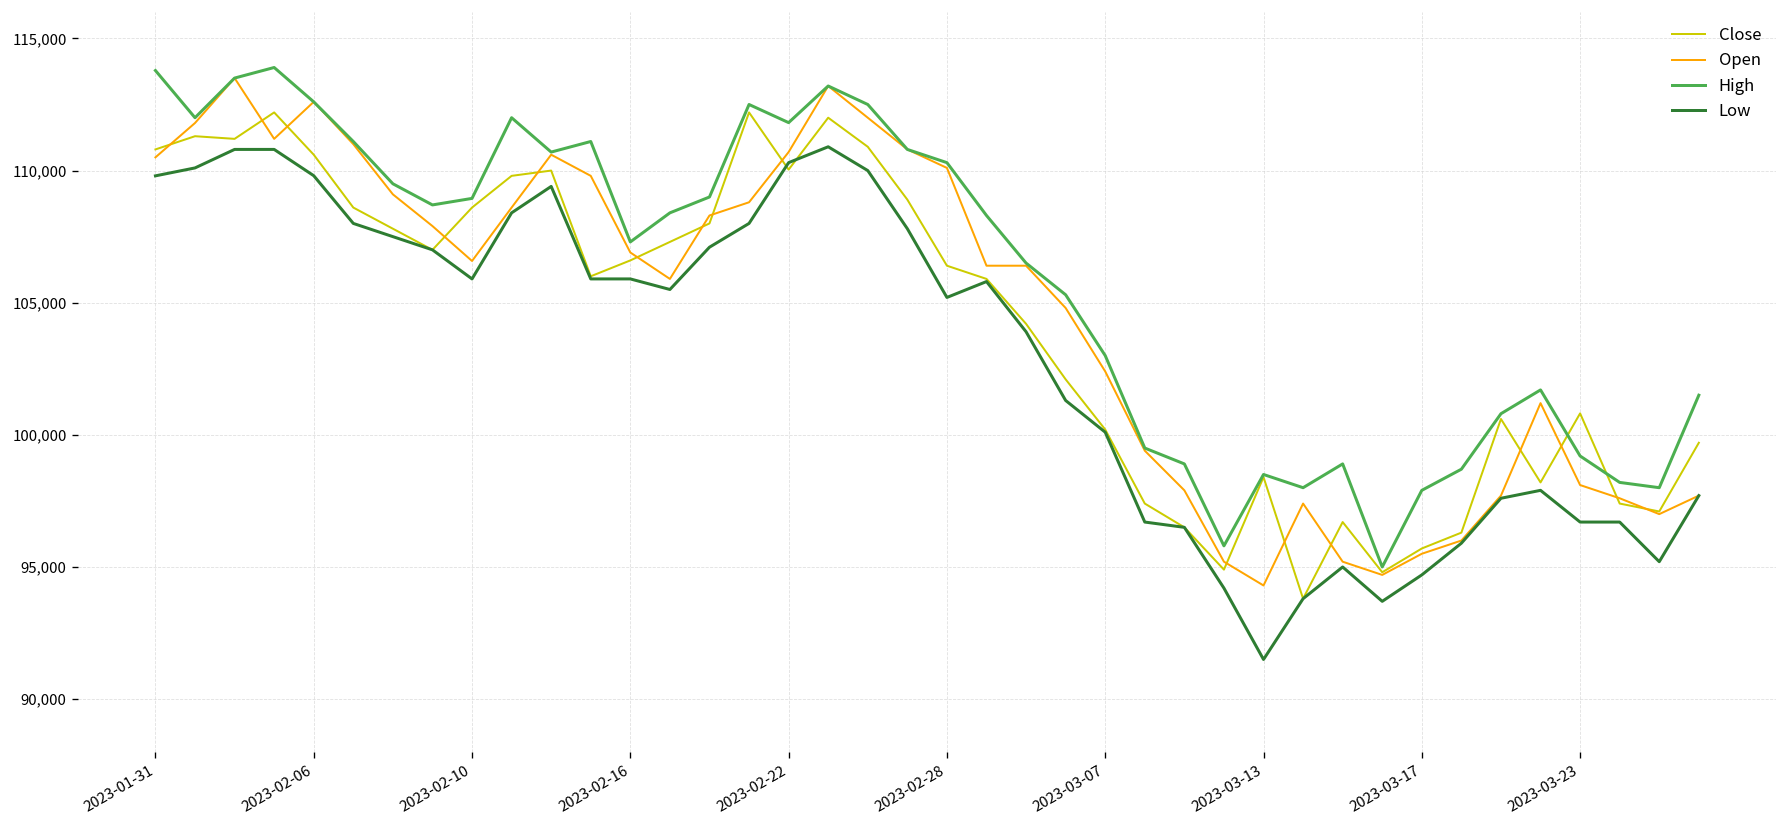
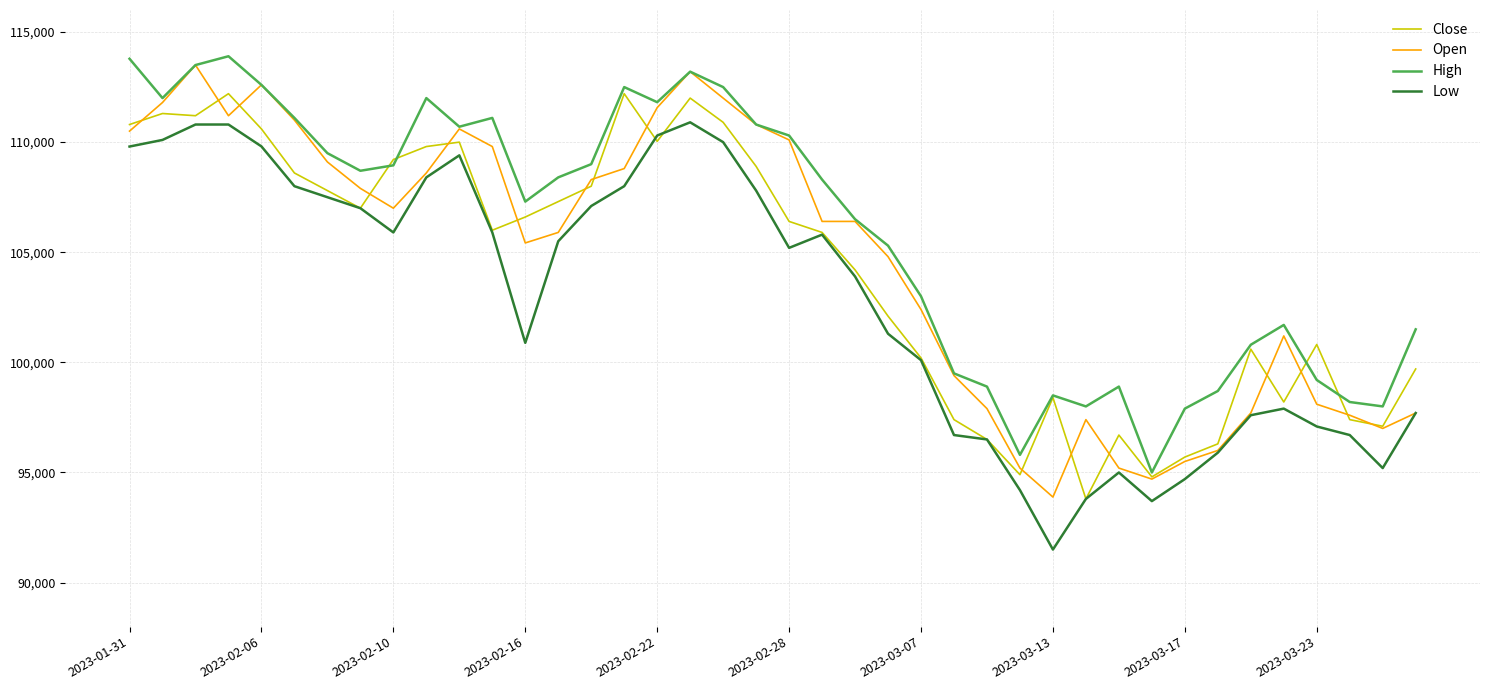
Close, 2023-02-10: 108,600 -> 109,200
Open, 2023-02-10: 106,600 -> 107,000
Open, 2023-02-16: 106,900 -> 105,400
Low, 2023-02-16: 105,900 -> 100,900
Open, 2023-02-22: 110,700 -> 111,600
Open, 2023-03-13: 94,300 -> 93,900
Low, 2023-03-23: 96,700 -> 97,100
